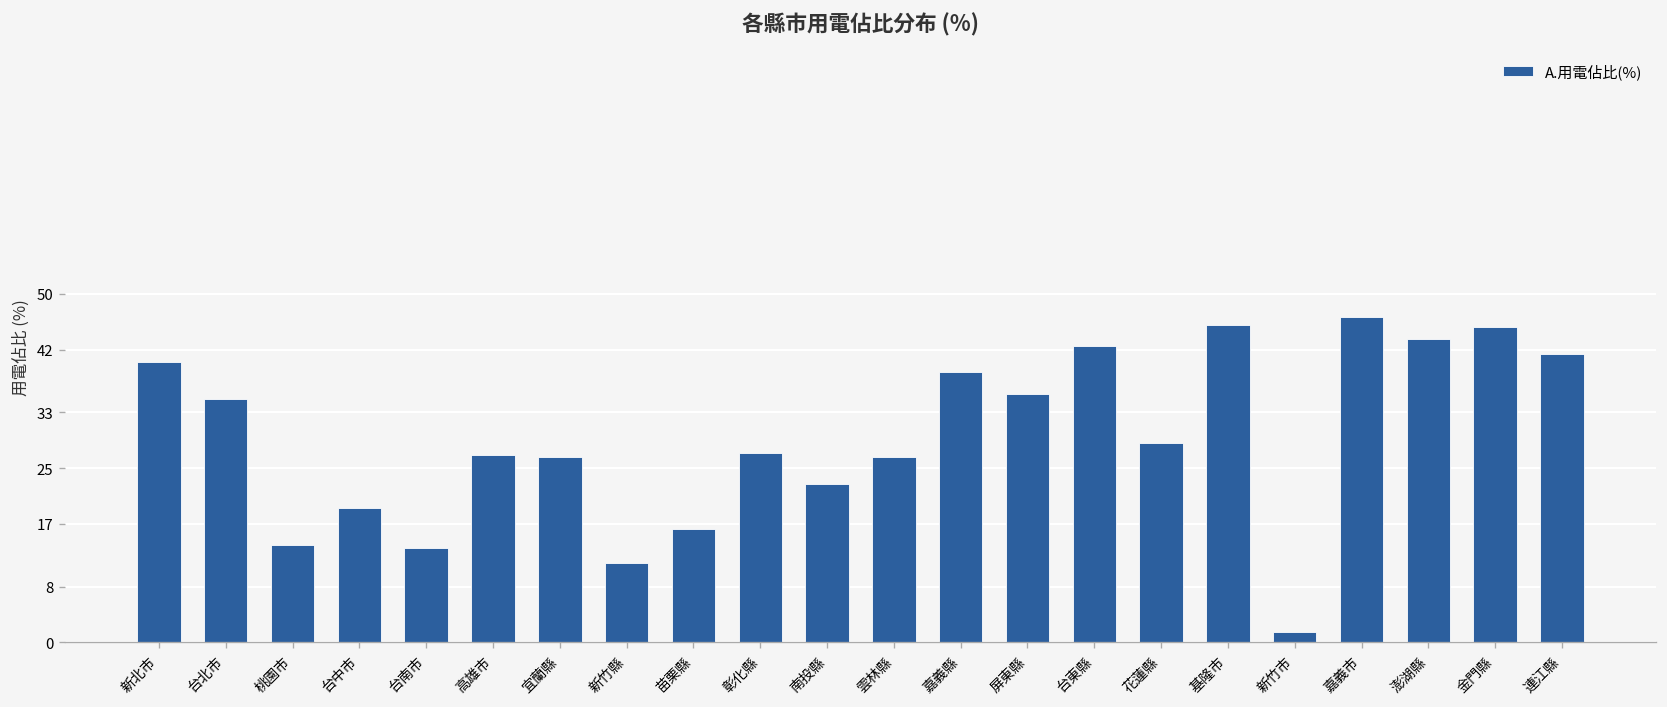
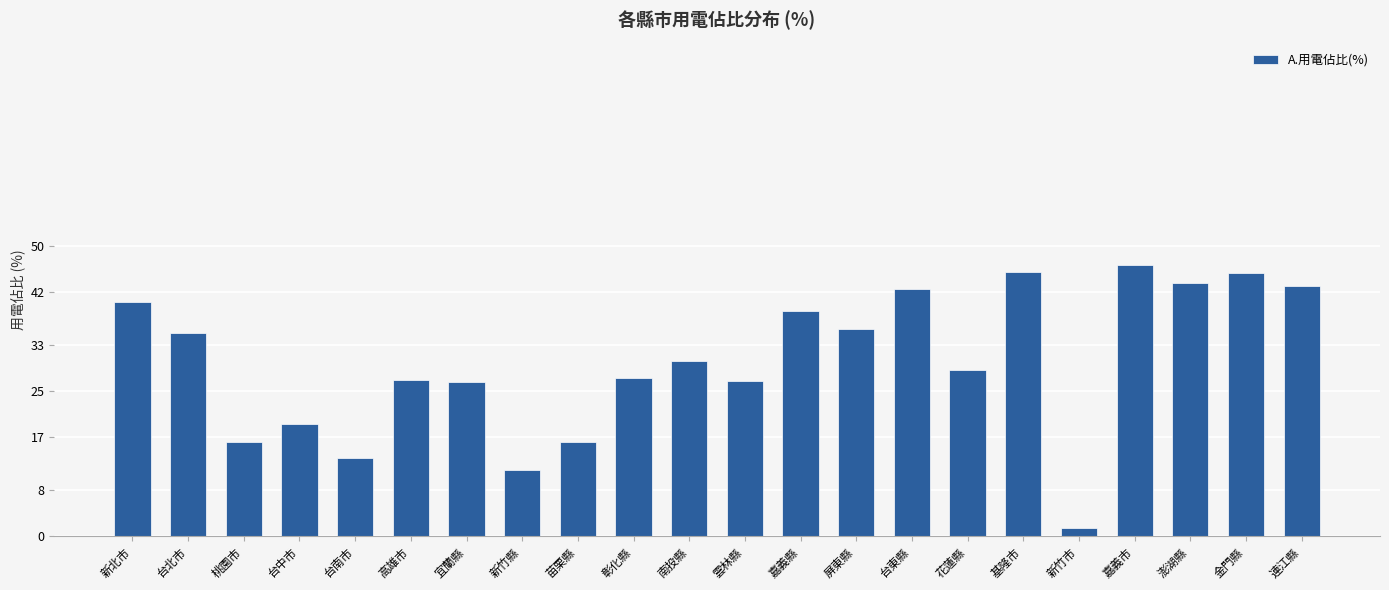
桃園市: 14 -> 16
南投縣: 23 -> 30
連江縣: 41 -> 43
